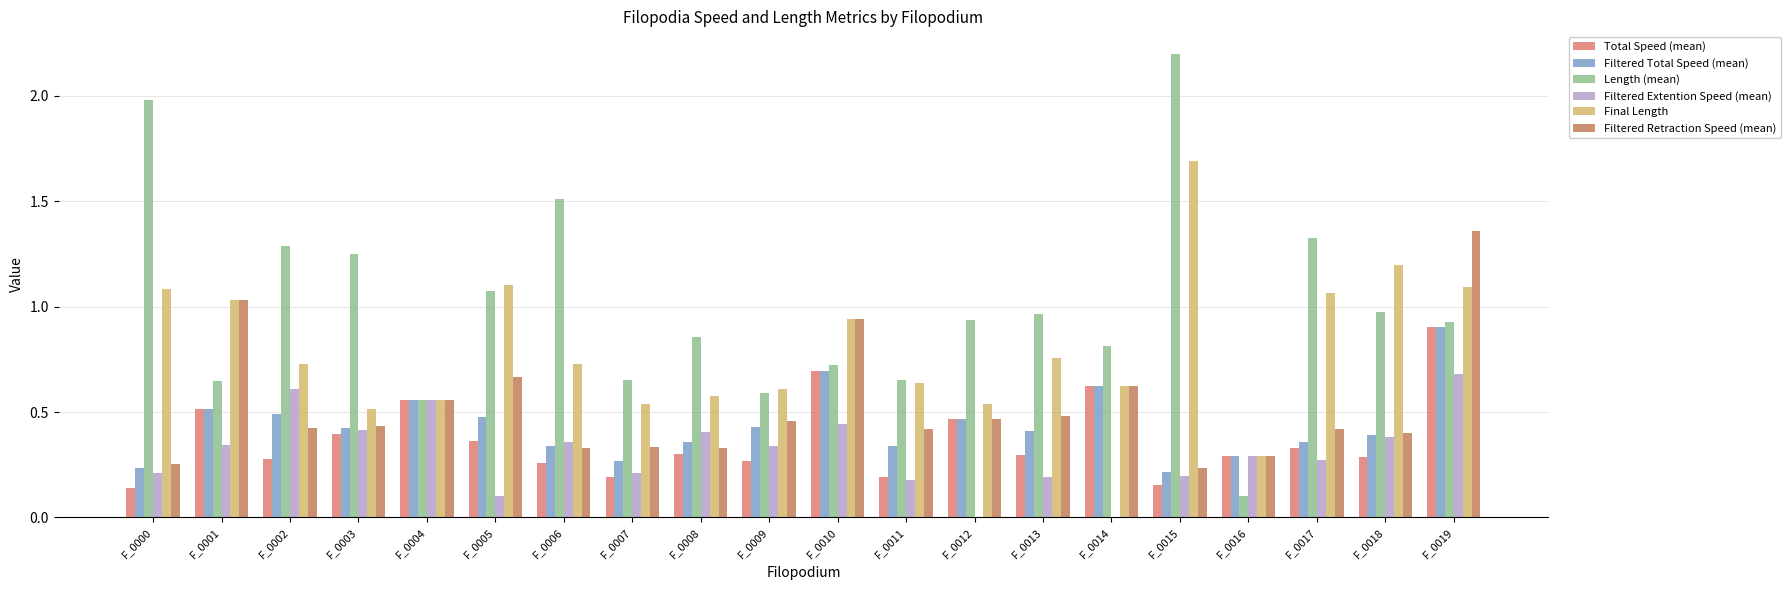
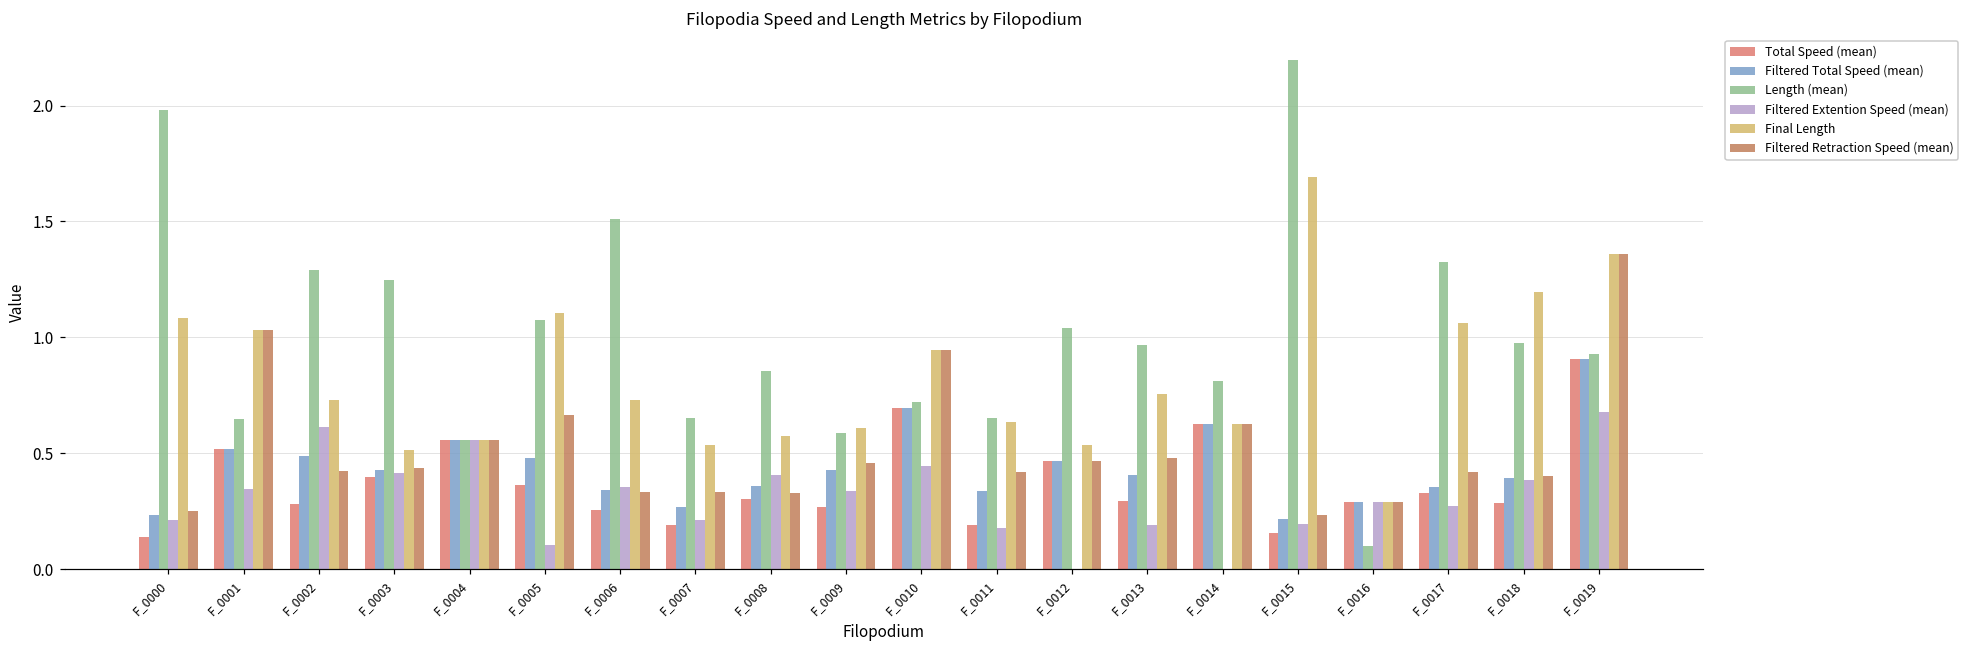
Length (mean), F_0012: 0.94 -> 1.04
Final Length, F_0019: 1.10 -> 1.36
